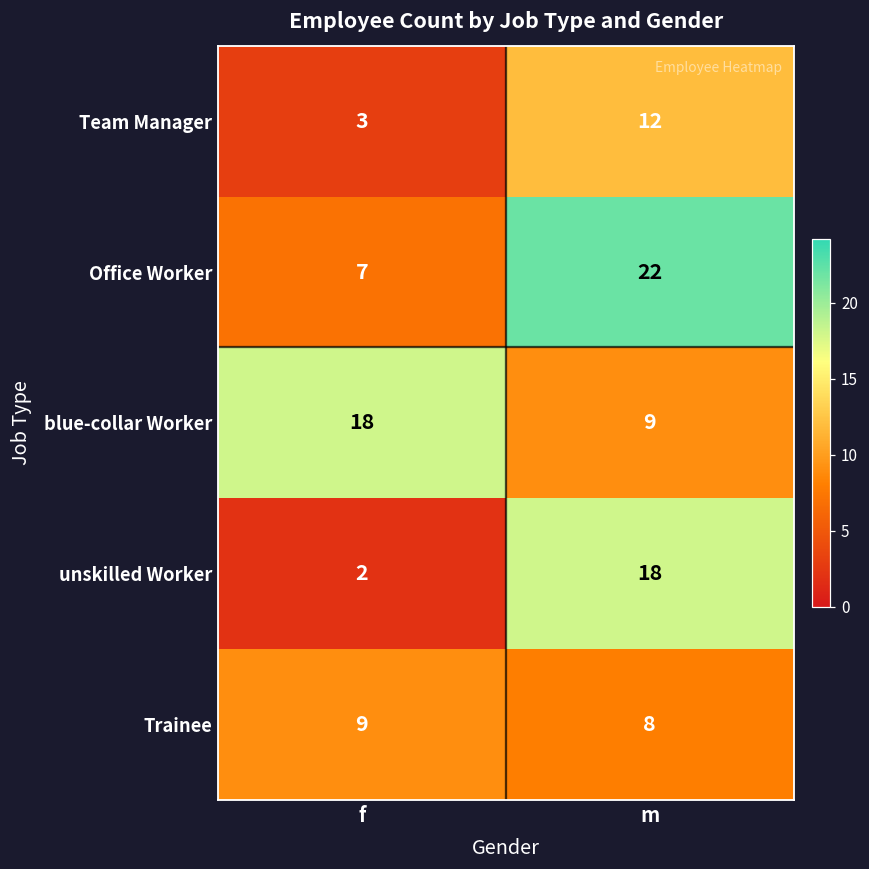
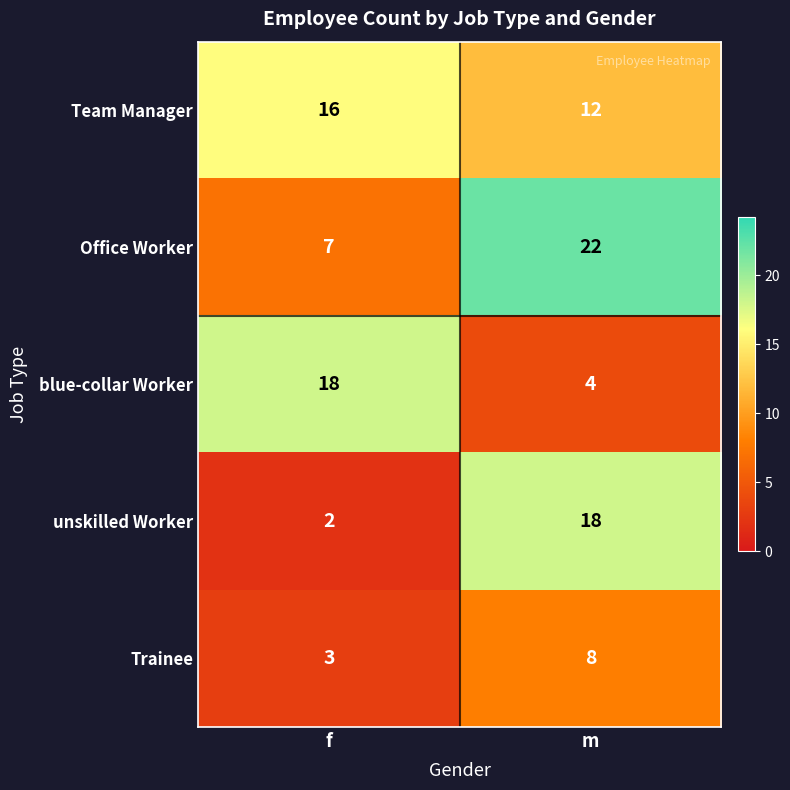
Team Manager, f: 3 -> 16
blue-collar Worker, m: 9 -> 4
Trainee, f: 9 -> 3
